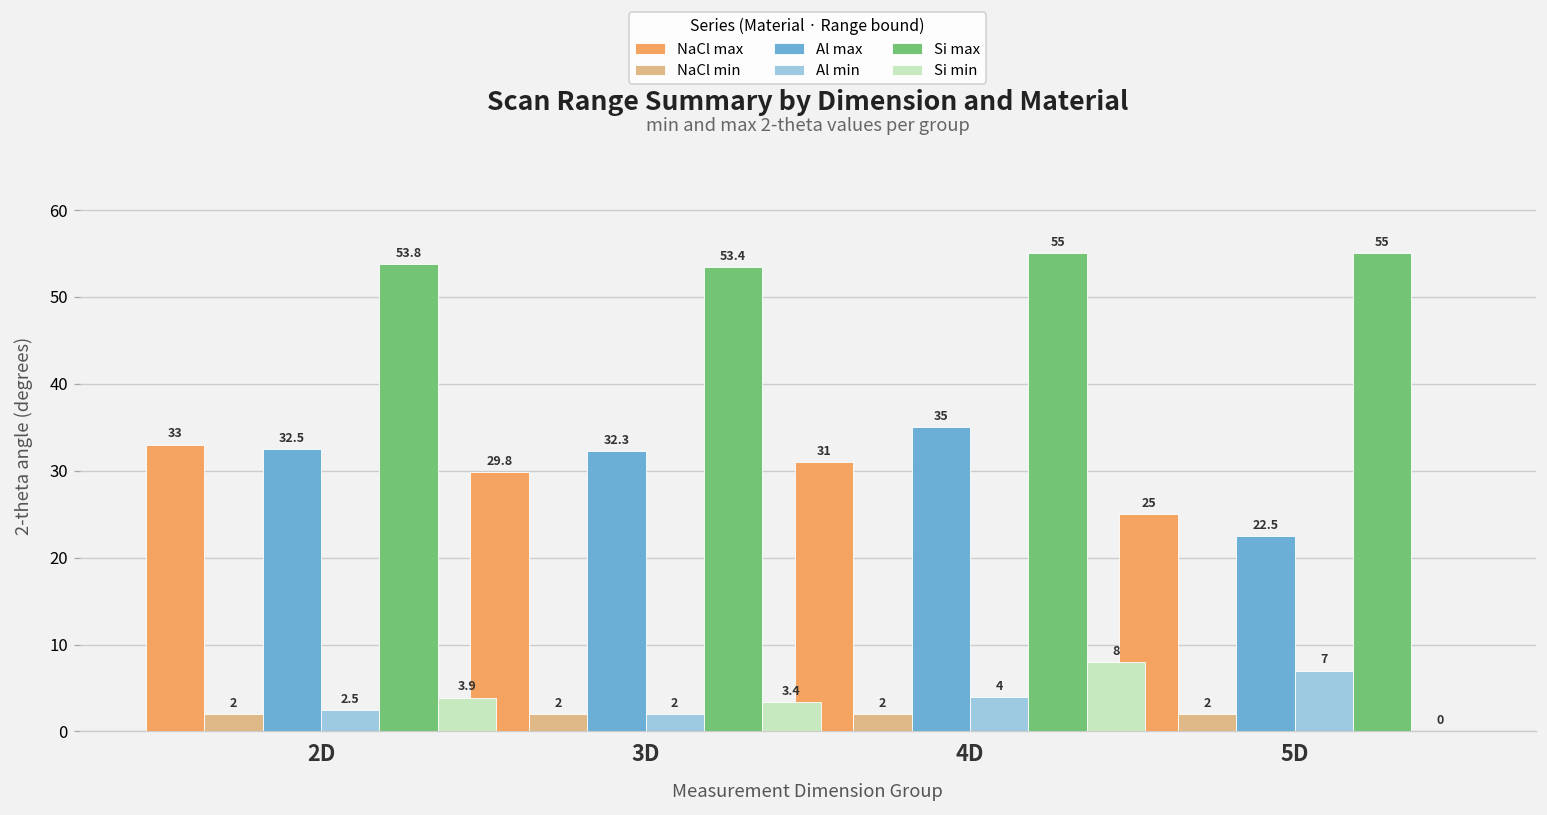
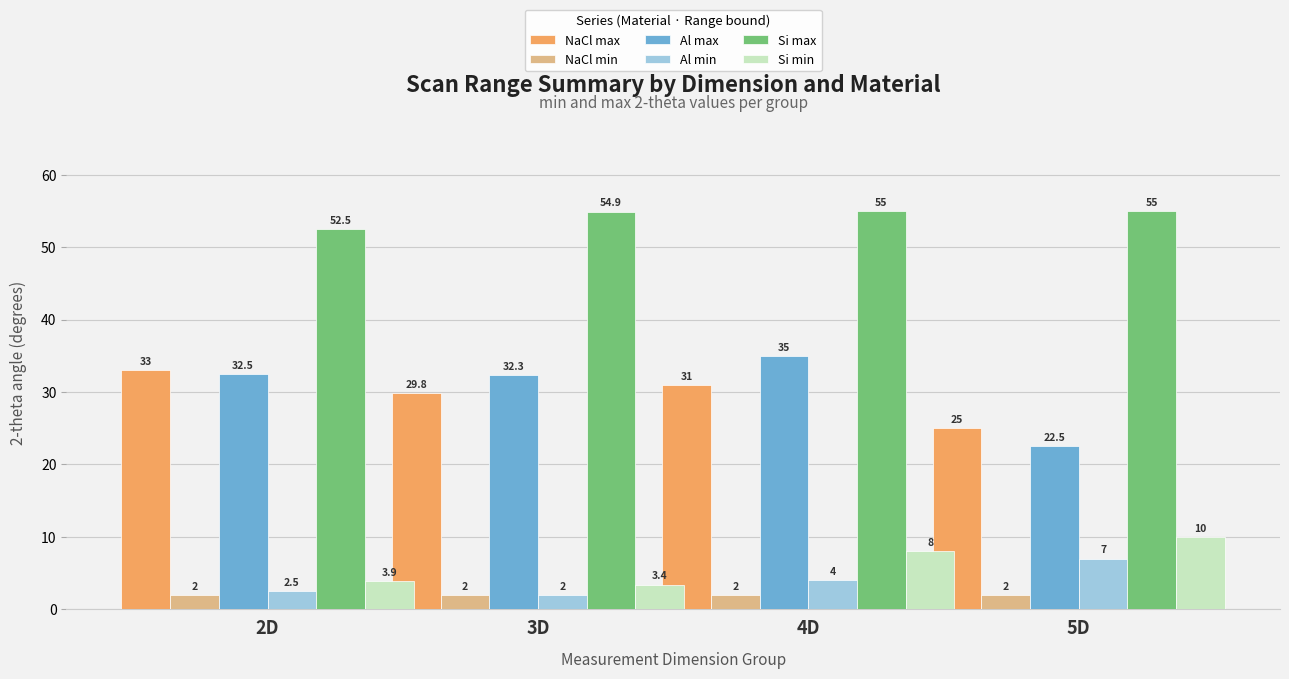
Si max, 2D: 53.8 -> 52.5
Si max, 3D: 53.4 -> 54.9
Si min, 5D: 0 -> 10
